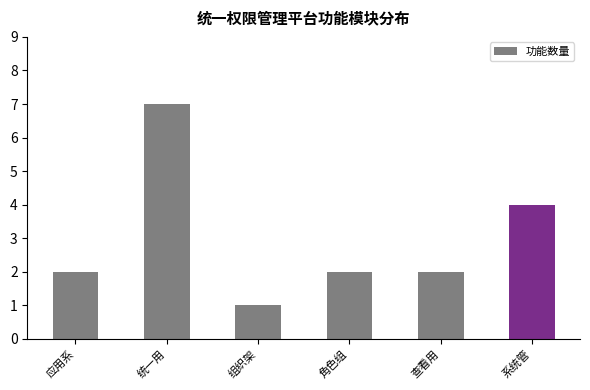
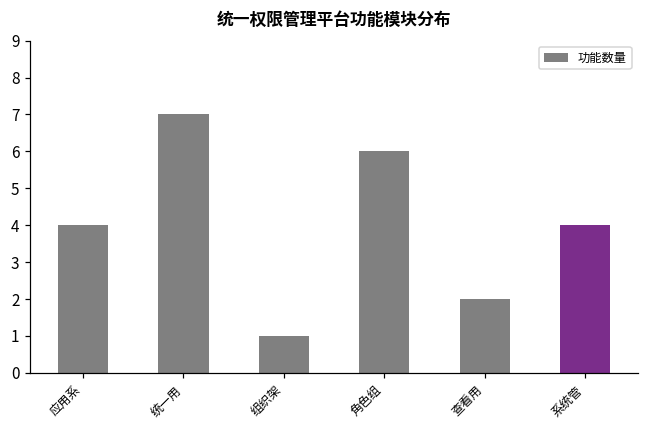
应用系: 2 -> 4
角色组: 2 -> 6
